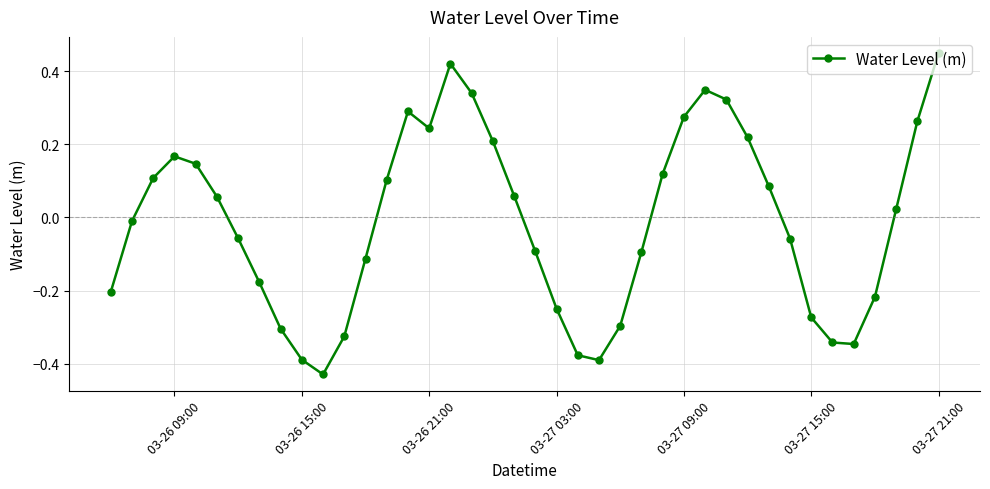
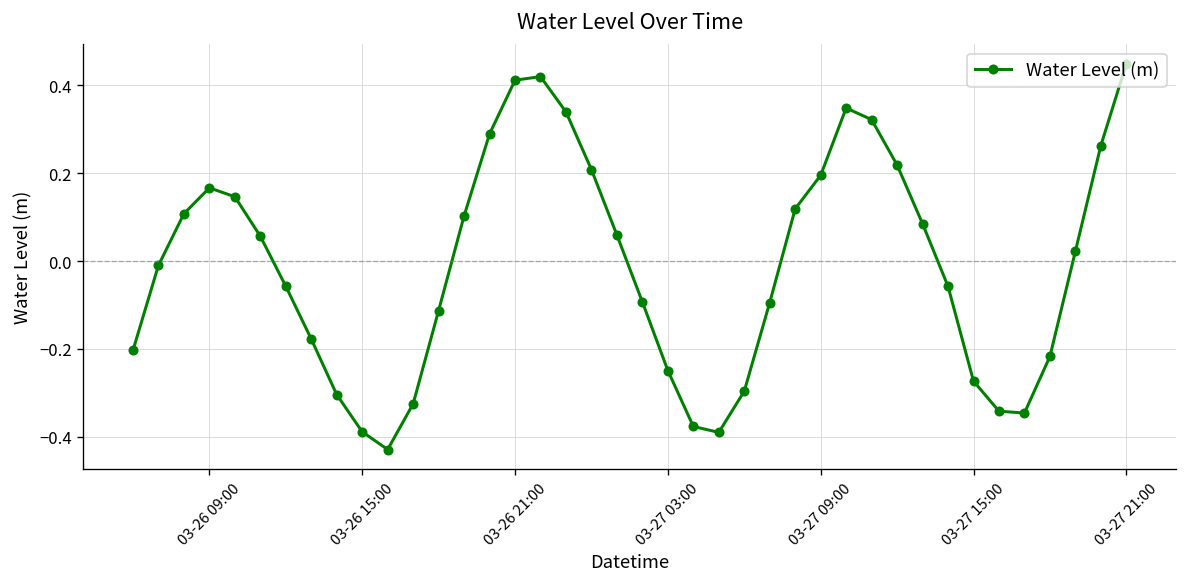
03-26 21:00: 0.24 -> 0.41
03-27 09:00: 0.27 -> 0.20
